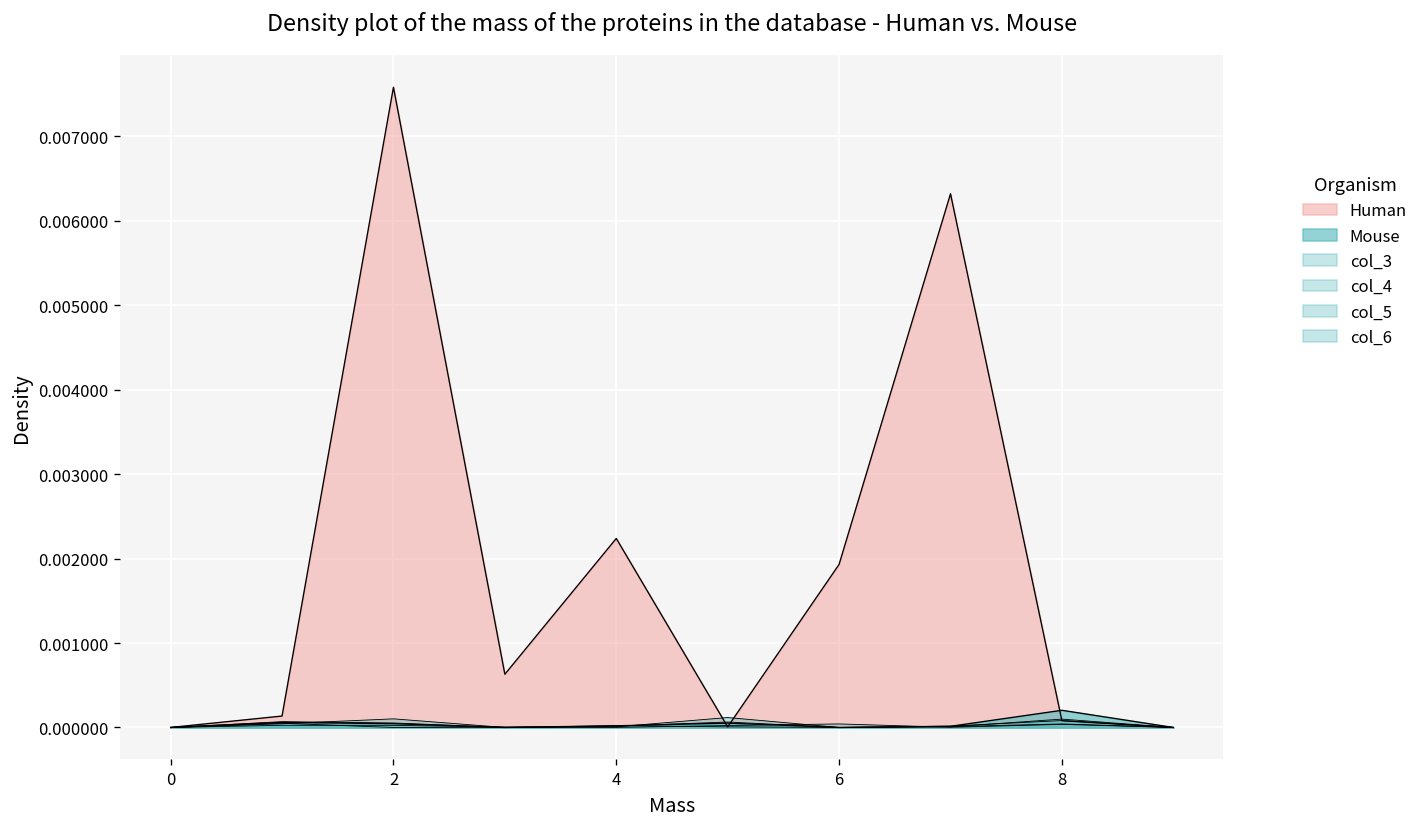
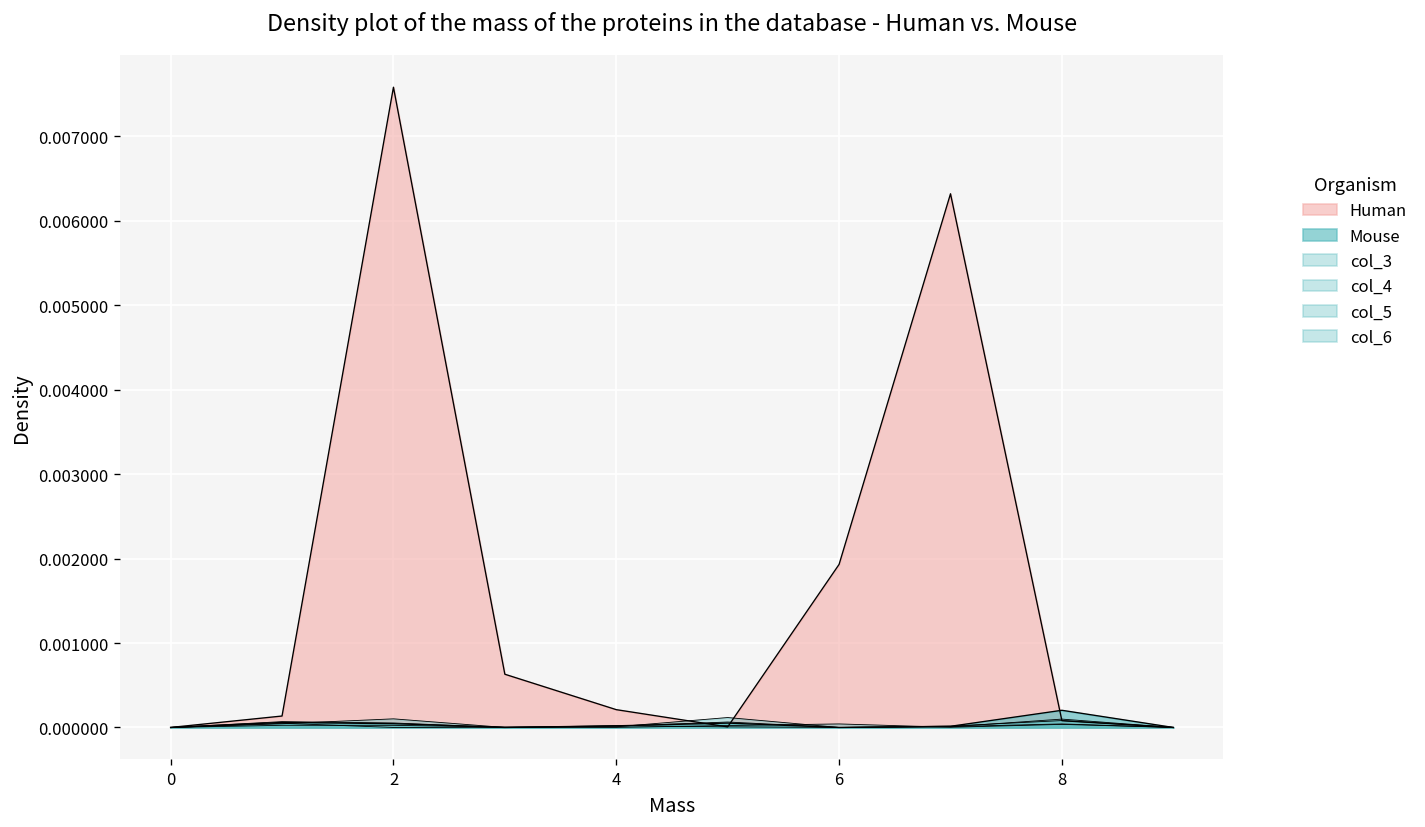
Human, 4: 0.0022 -> 0.0002
